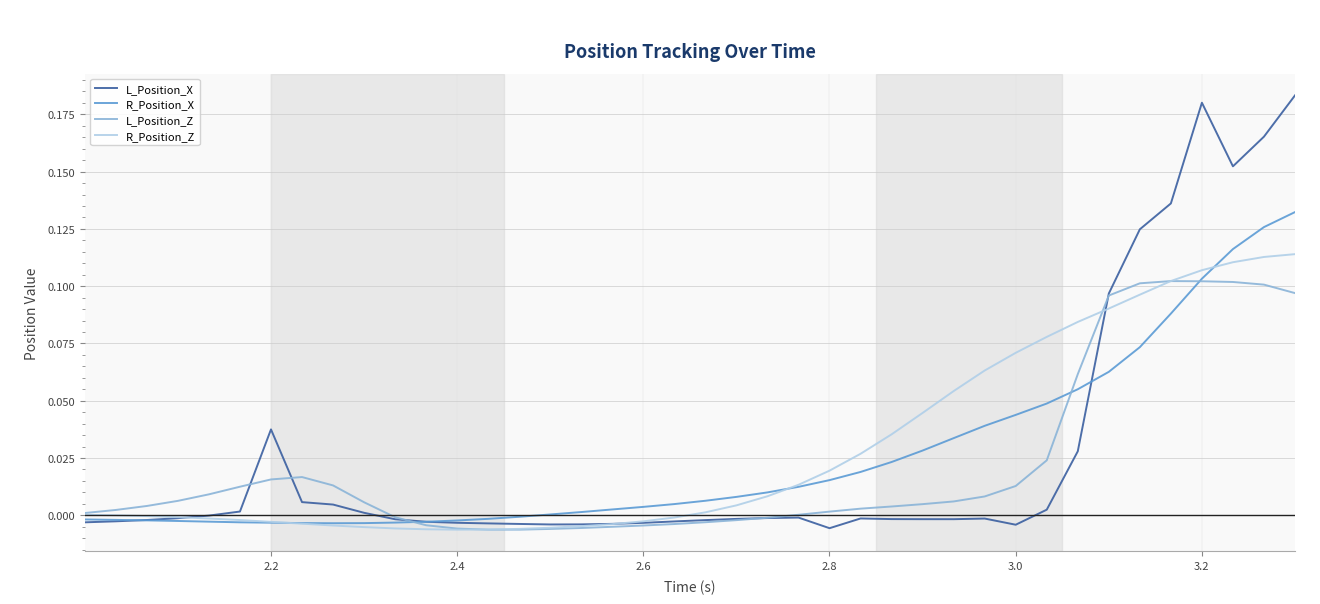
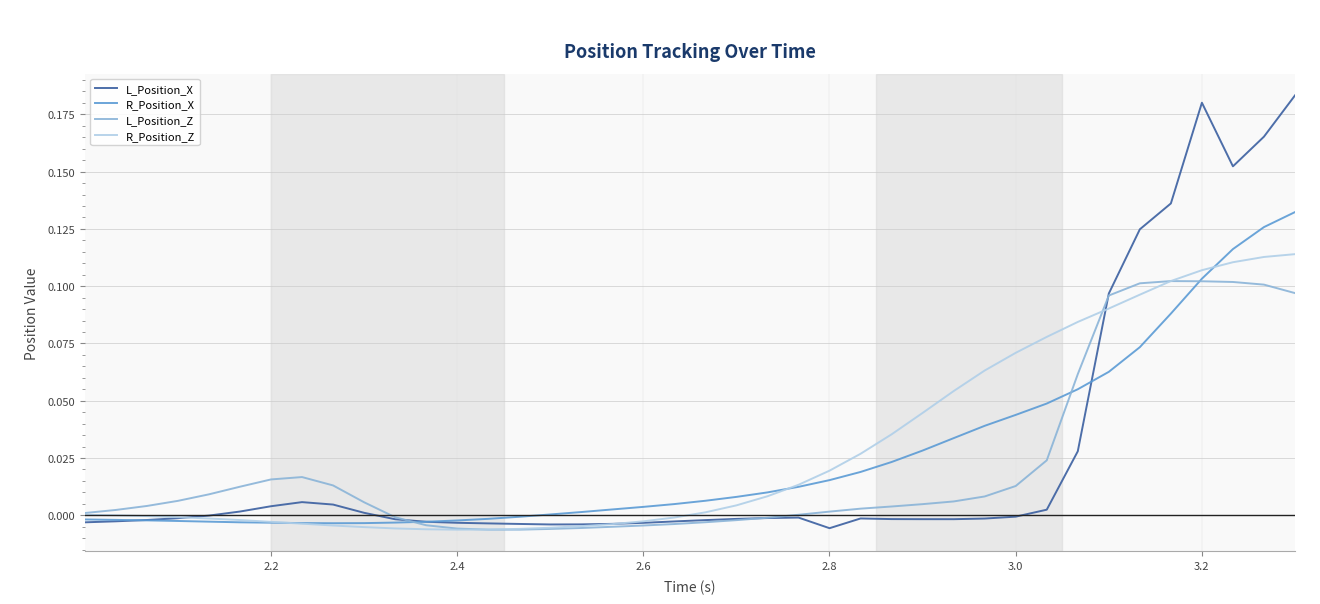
L_Position_X, 2.2: 0.037 -> 0.004
L_Position_X, 3.0: -0.004 -> -0.001
